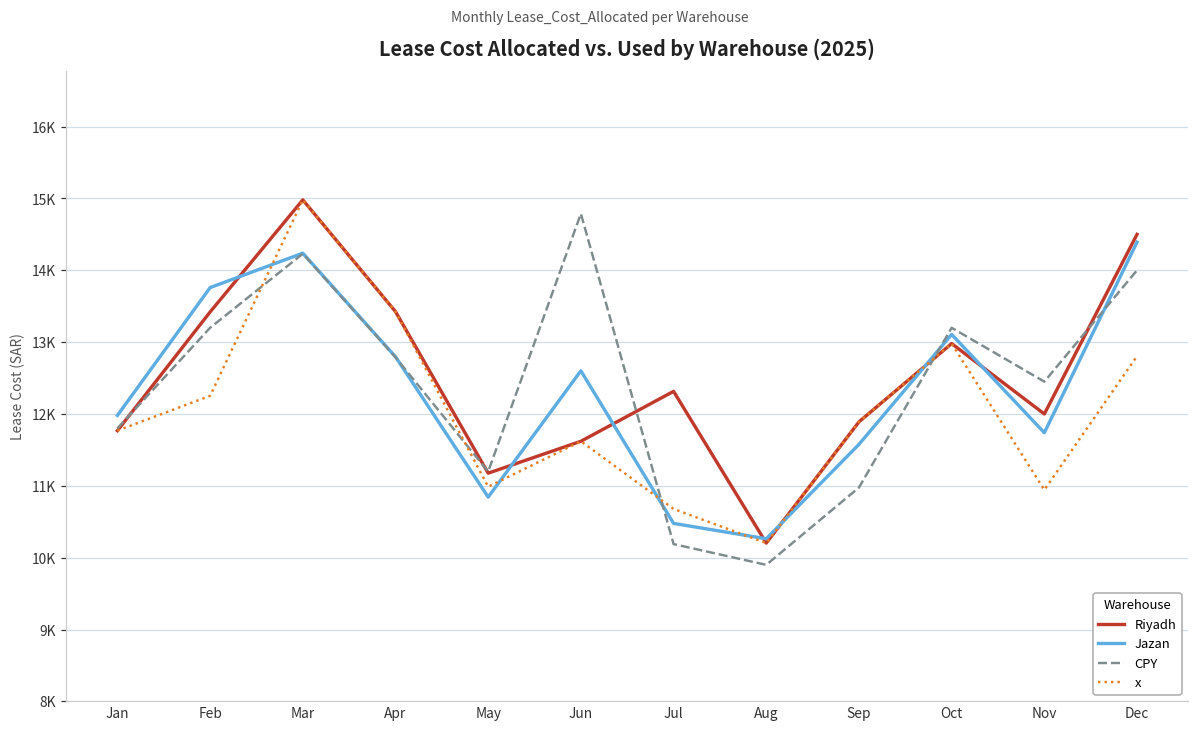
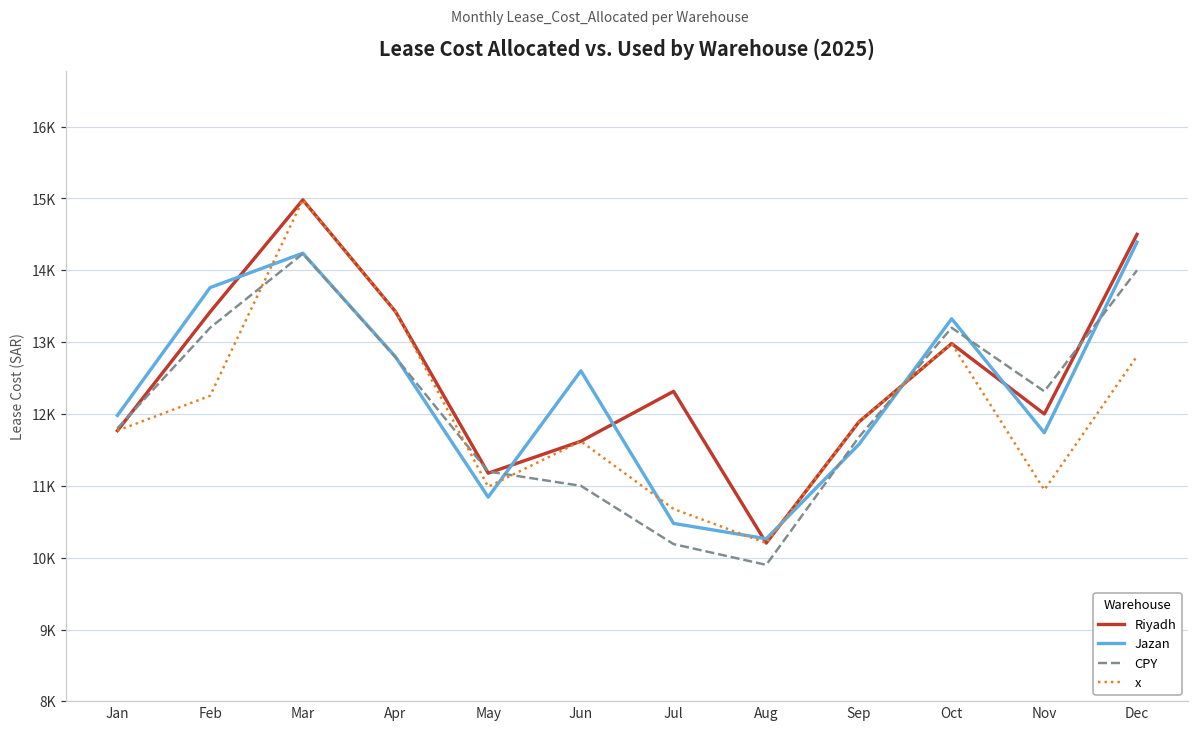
CPY, Jun: 14800 -> 11000
CPY, Sep: 11000 -> 11700
Jazan, Oct: 13100 -> 13300
CPY, Nov: 12500 -> 12300
